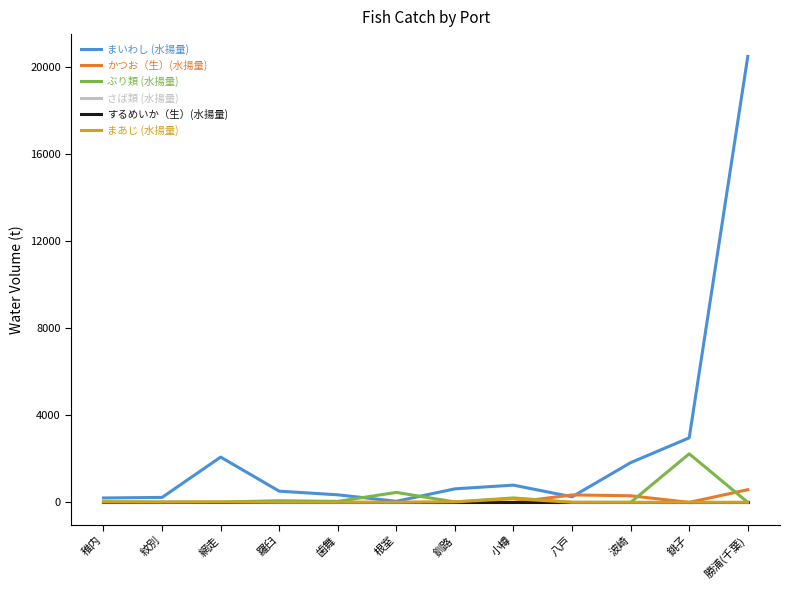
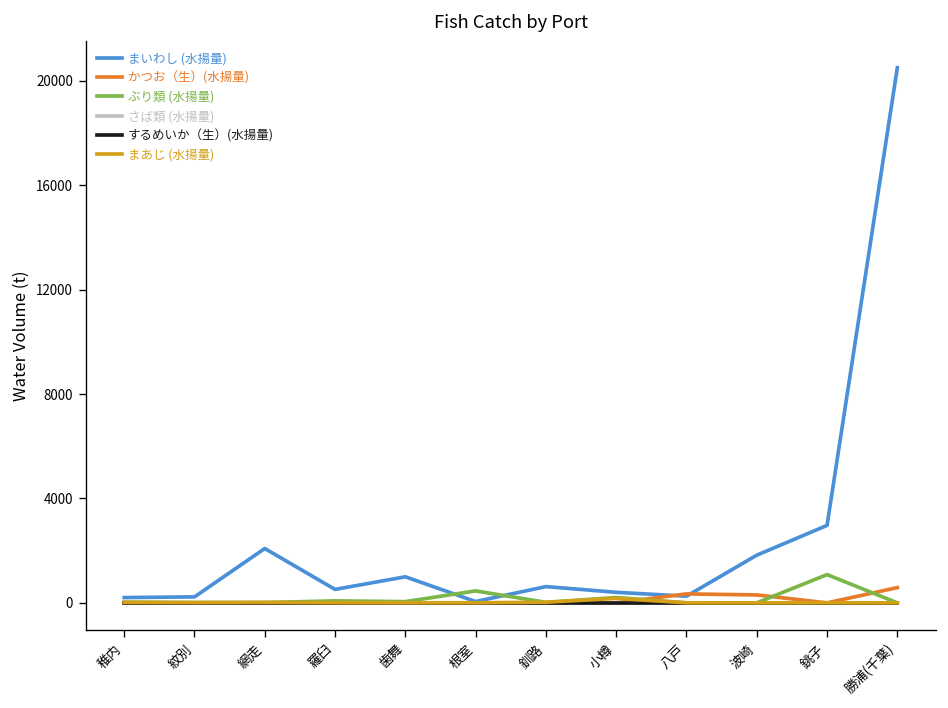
まいわし (水揚量), 歯舞: 300 -> 1000
まいわし (水揚量), 小樽: 800 -> 400
ぶり類 (水揚量), 銚子: 2200 -> 1100
